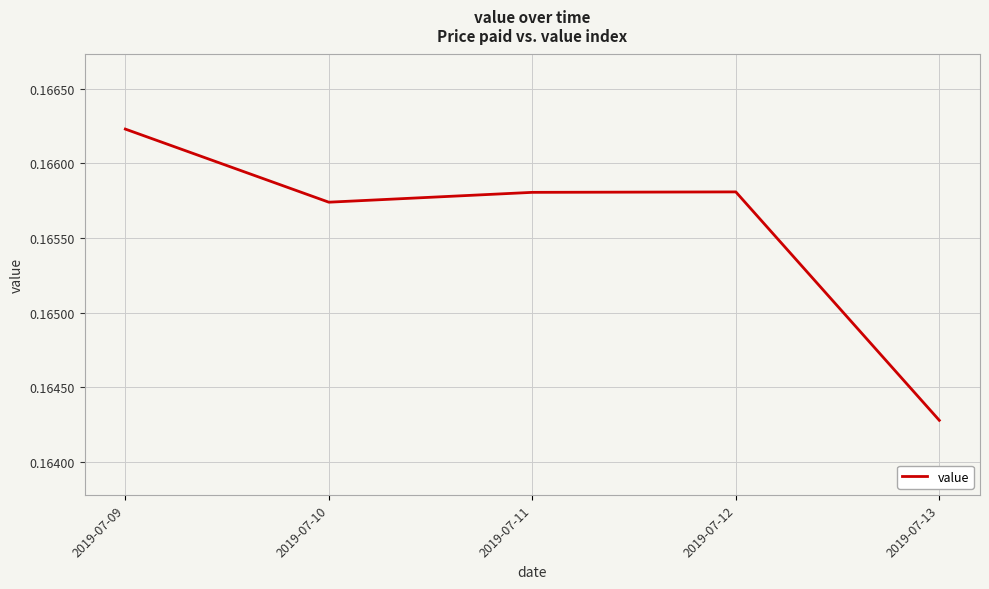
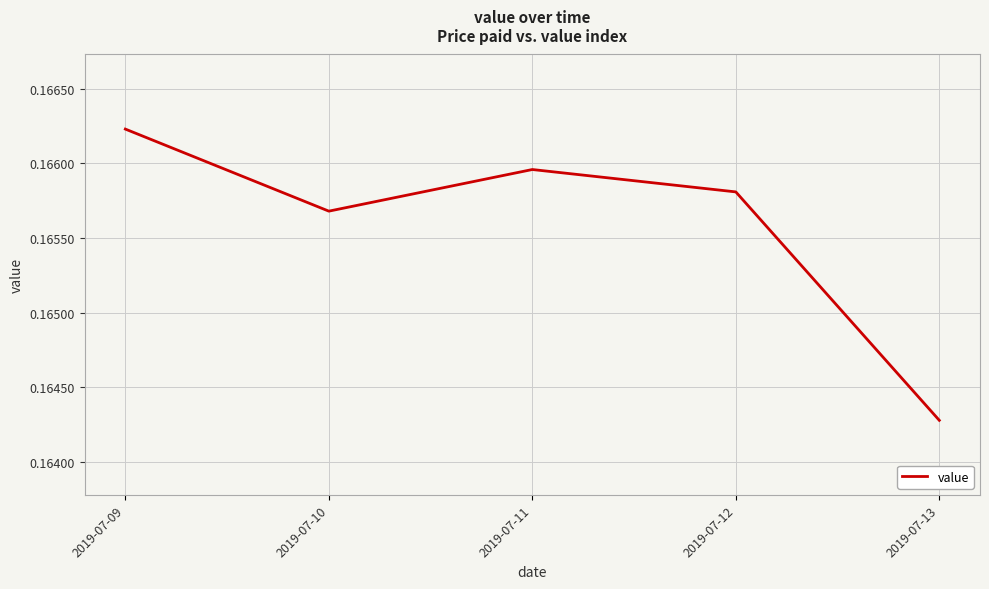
2019-07-10: 0.16574 -> 0.16568
2019-07-11: 0.16581 -> 0.16596
